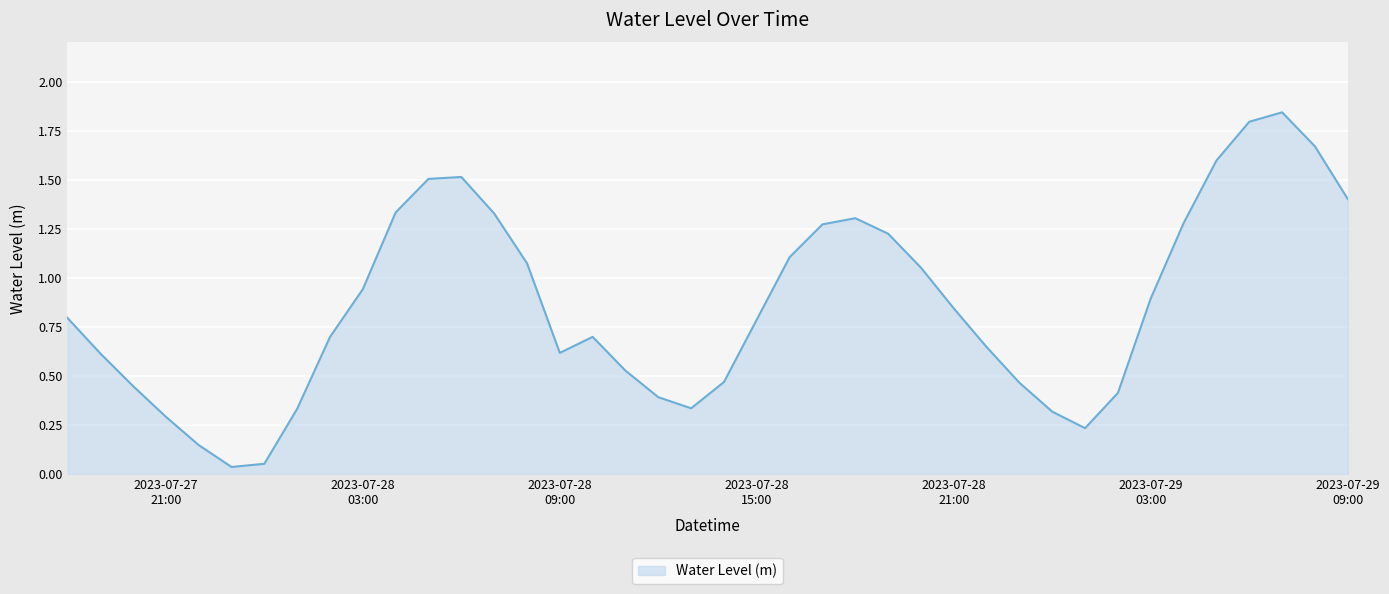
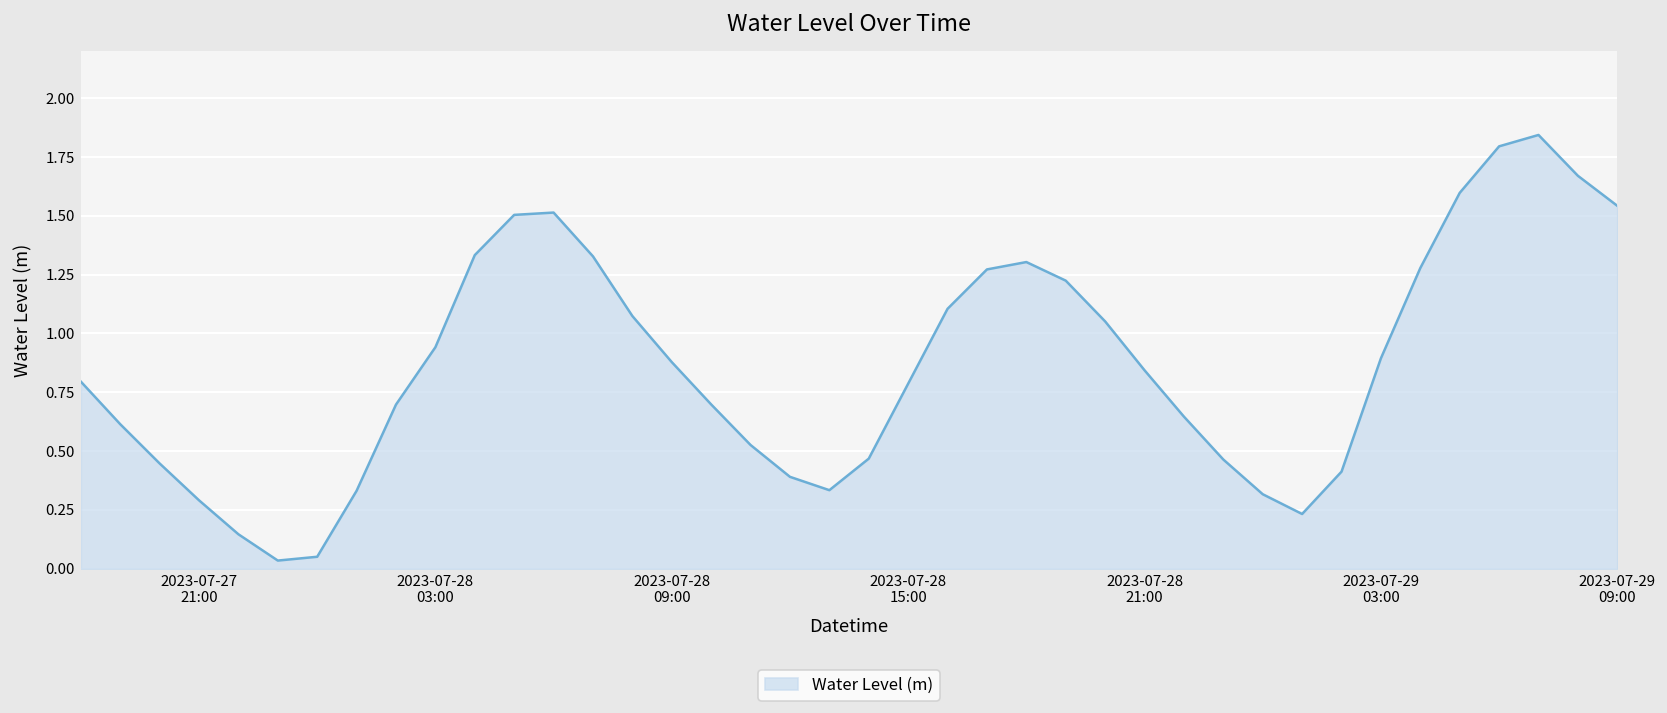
2023-07-28 09:00: 0.62 -> 0.88
2023-07-29 09:00: 1.40 -> 1.54
